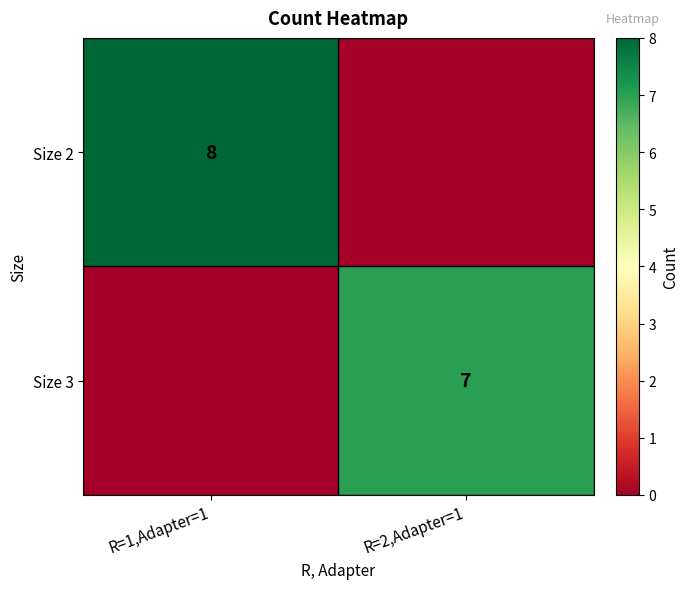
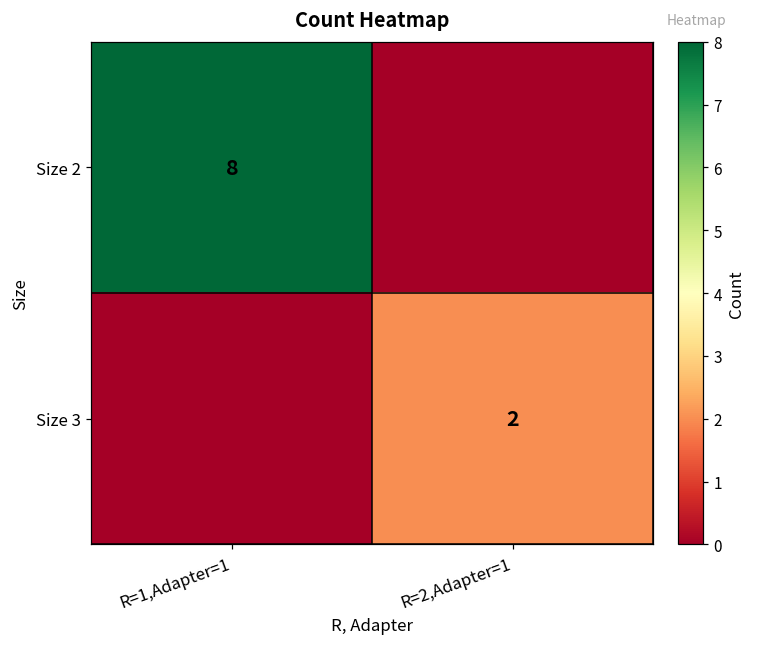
Size 3, R=2,Adapter=1: 7 -> 2
